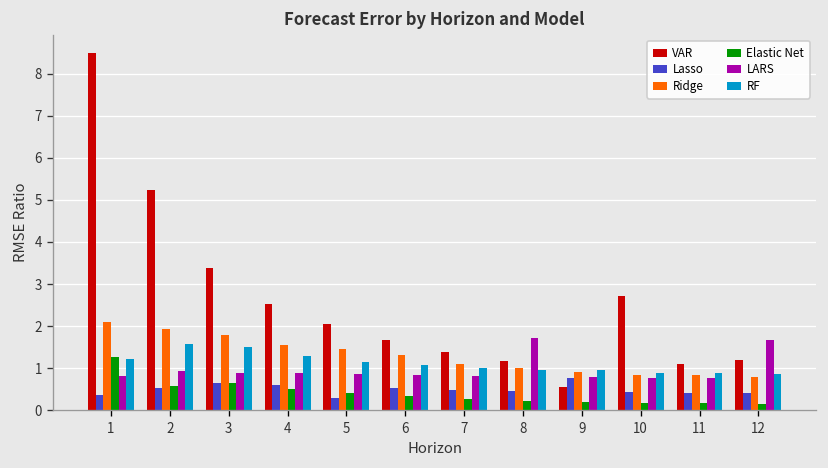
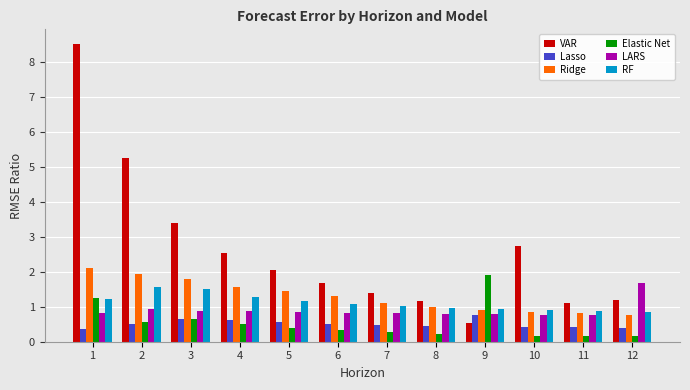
Lasso, 5: 0.3 -> 0.6
LARS, 8: 1.7 -> 0.8
Elastic Net, 9: 0.2 -> 1.9
